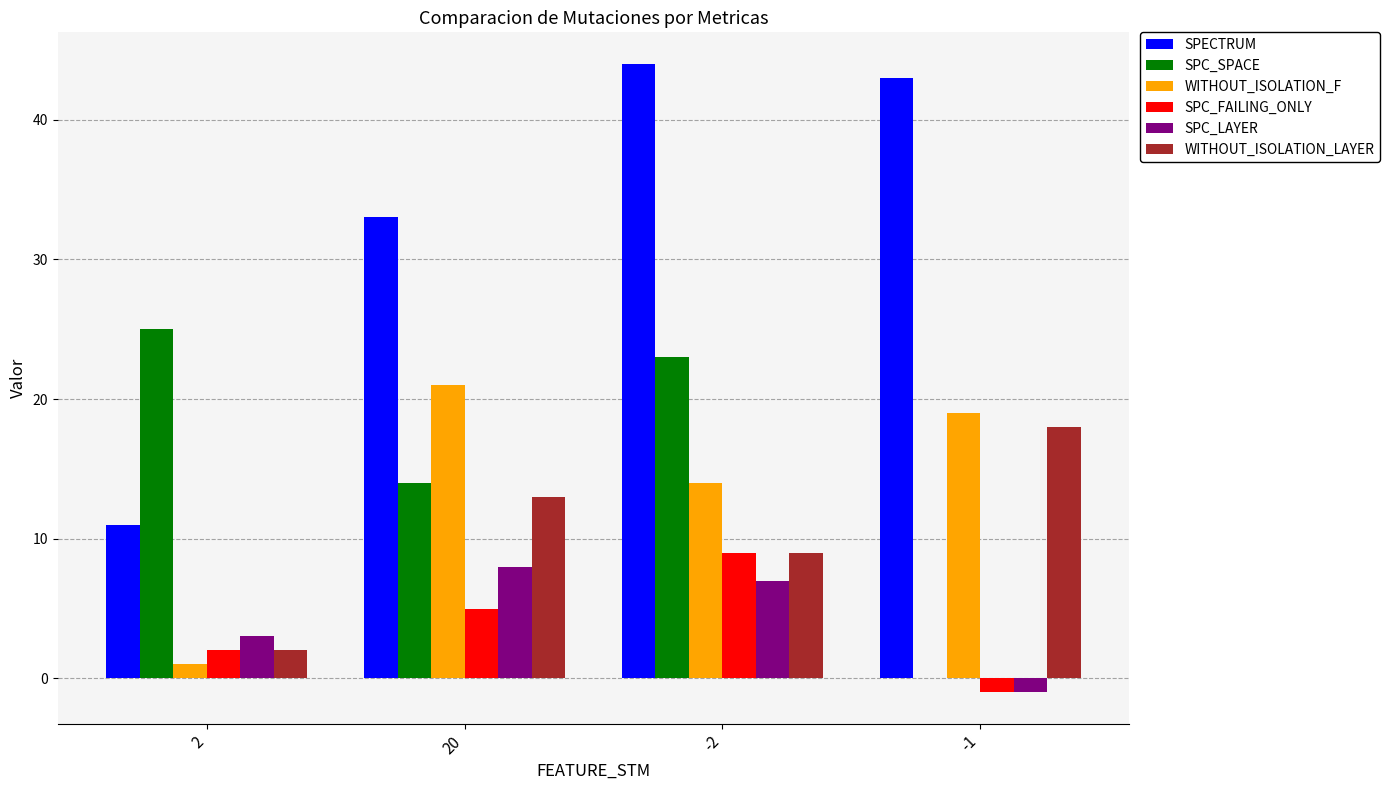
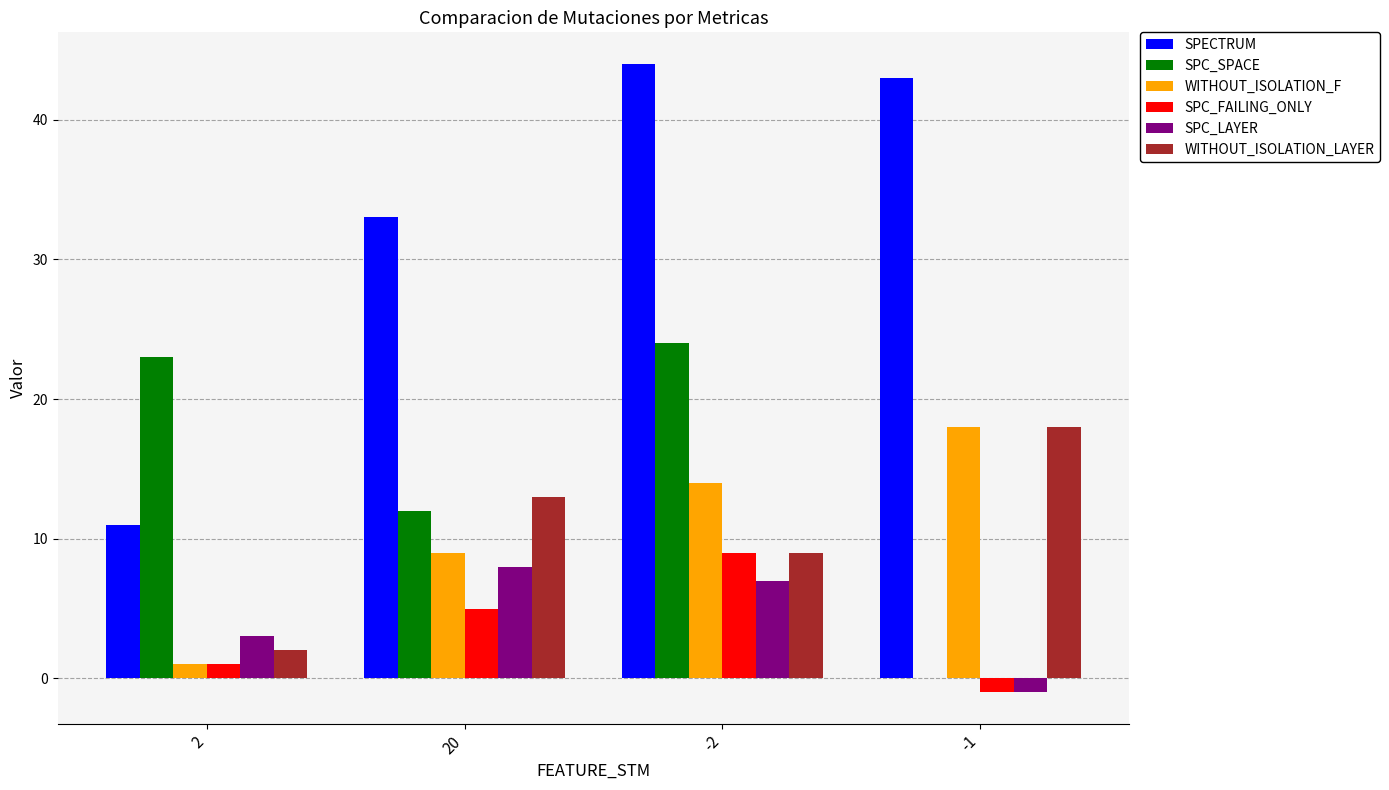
SPC_SPACE, 2: 25 -> 23
SPC_FAILING_ONLY, 2: 2 -> 1
SPC_SPACE, 20: 14 -> 12
WITHOUT_ISOLATION_F, 20: 21 -> 9
SPC_SPACE, -2: 23 -> 24
WITHOUT_ISOLATION_F, -1: 19 -> 18
